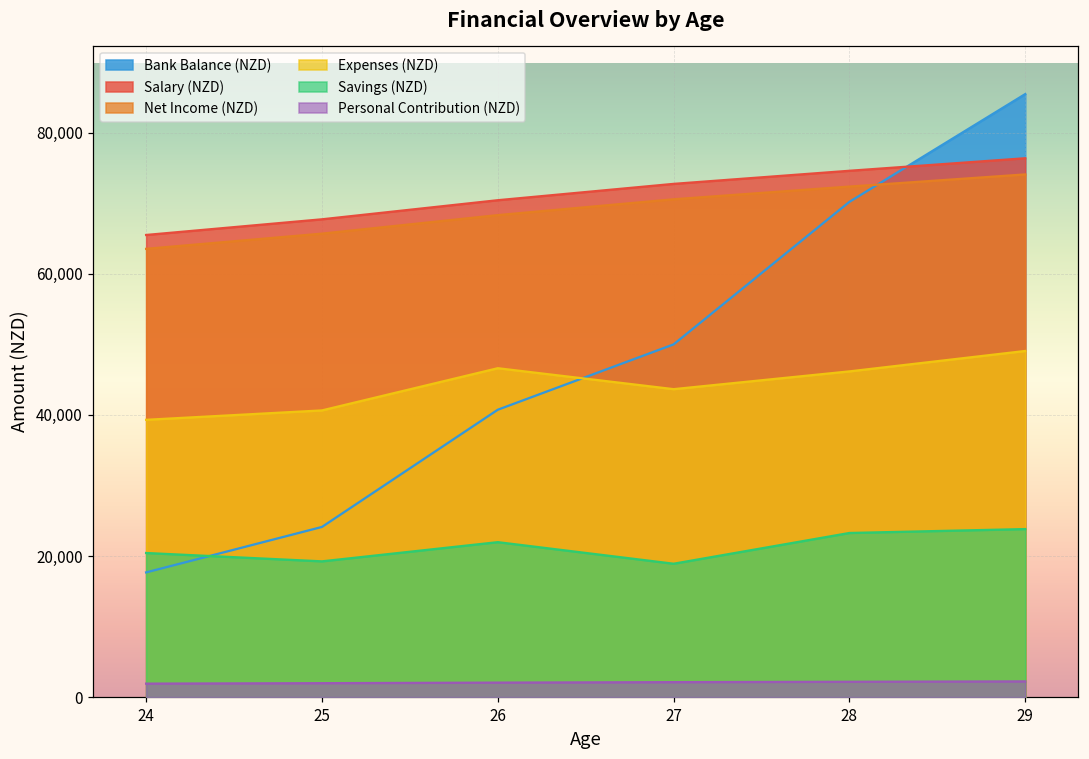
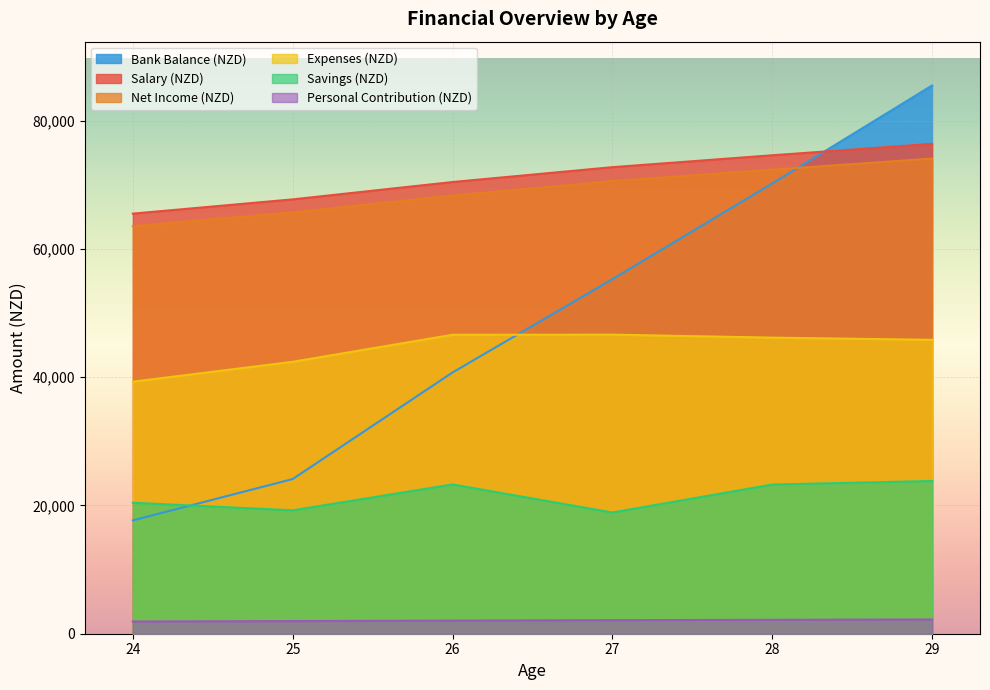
Expenses (NZD), 25: 41,000 -> 42,000
Savings (NZD), 26: 22,000 -> 23,000
Bank Balance (NZD), 27: 50,000 -> 55,000
Expenses (NZD), 27: 44,000 -> 47,000
Expenses (NZD), 29: 49,000 -> 46,000
